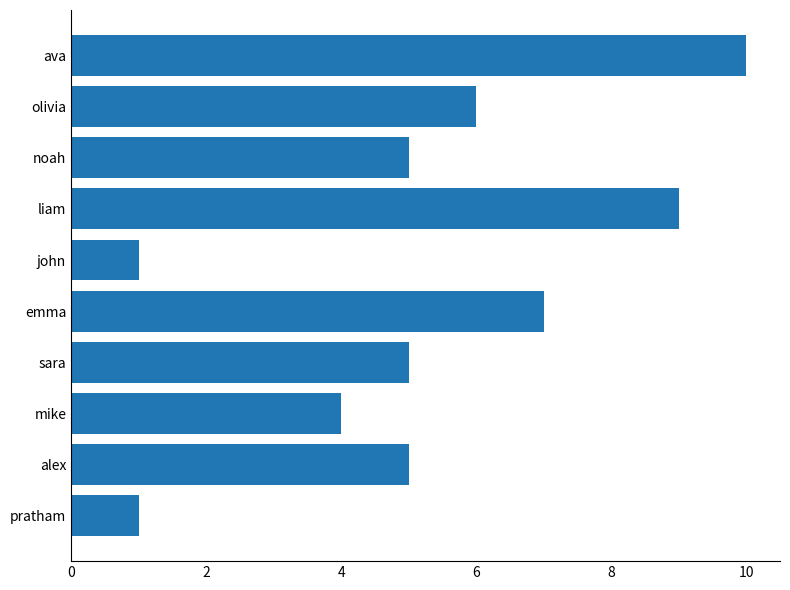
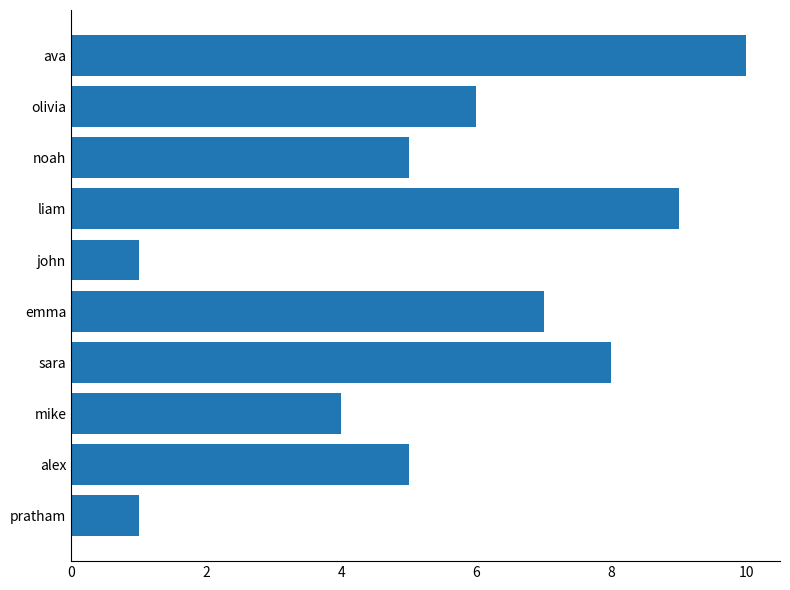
sara: 5 -> 8
